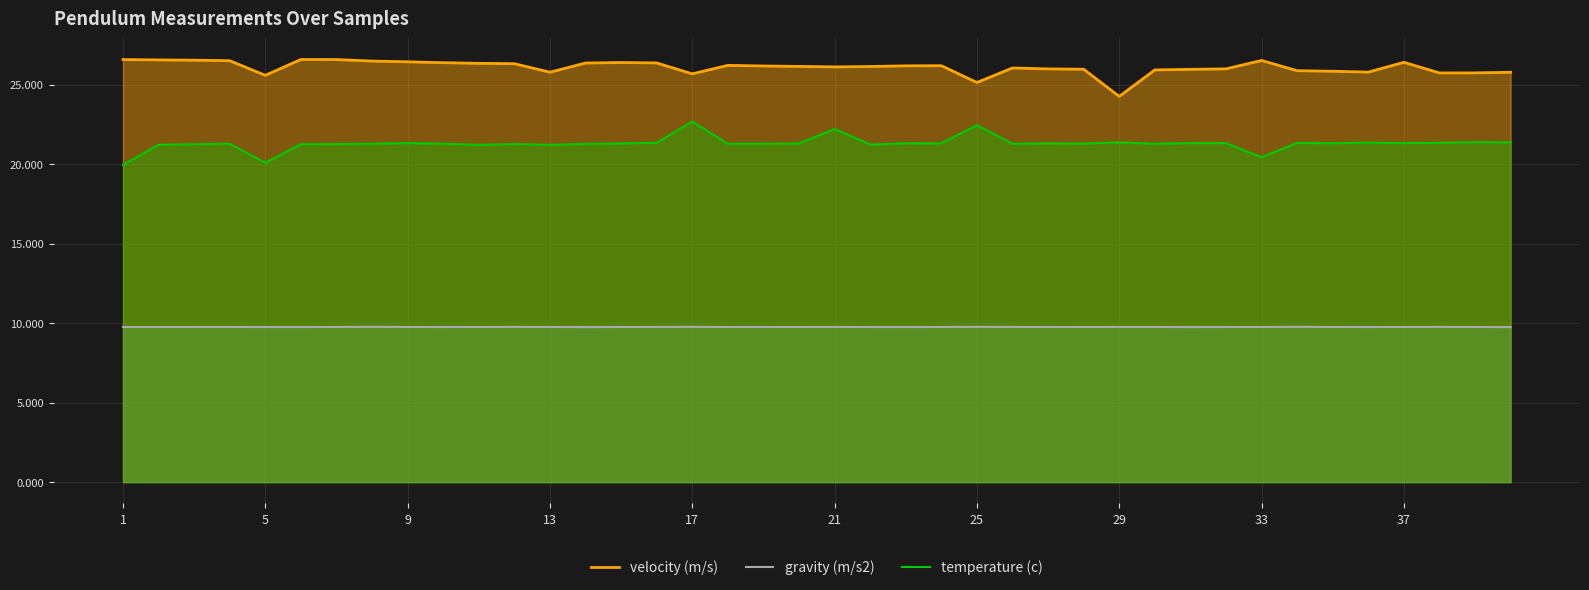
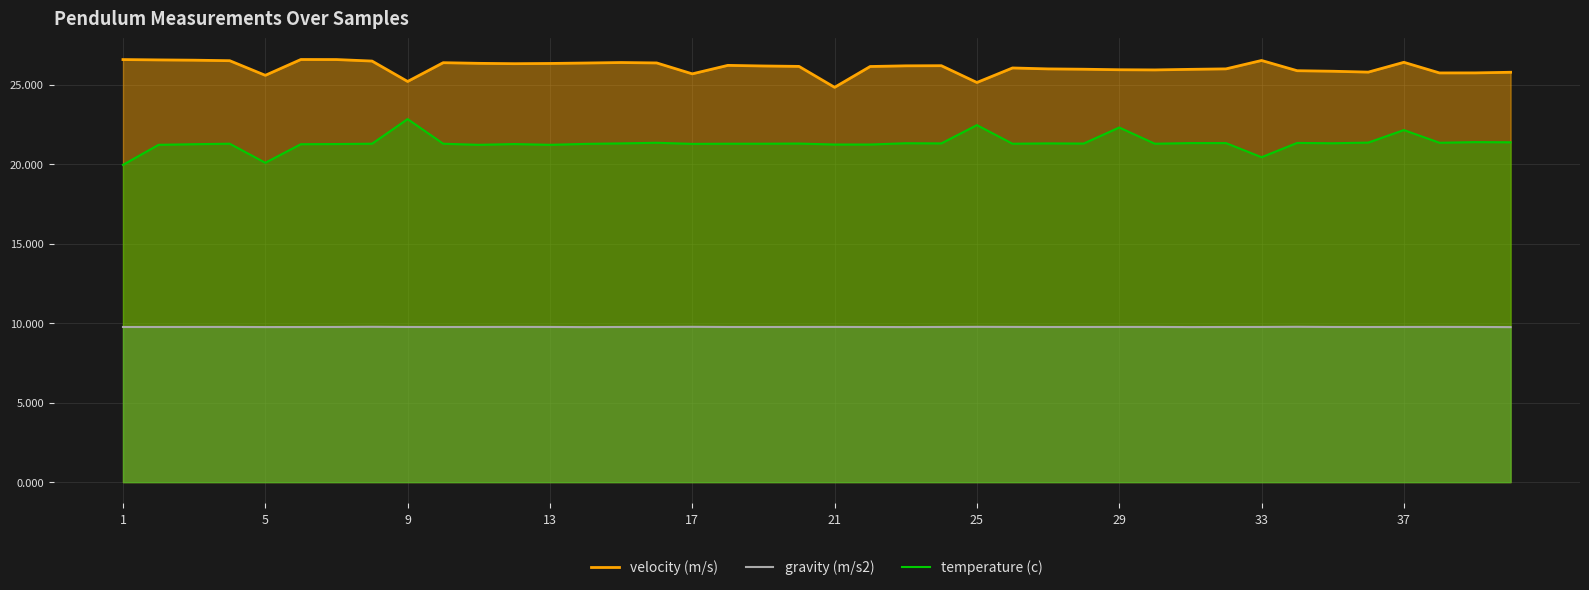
velocity (m/s), 9: 26.5 -> 25.2
temperature (c), 9: 21.3 -> 22.9
velocity (m/s), 13: 25.8 -> 26.4
temperature (c), 17: 22.7 -> 21.3
velocity (m/s), 21: 26.1 -> 24.8
temperature (c), 21: 22.2 -> 21.3
velocity (m/s), 29: 24.3 -> 26.0
temperature (c), 29: 21.4 -> 22.3
temperature (c), 37: 21.3 -> 22.2
